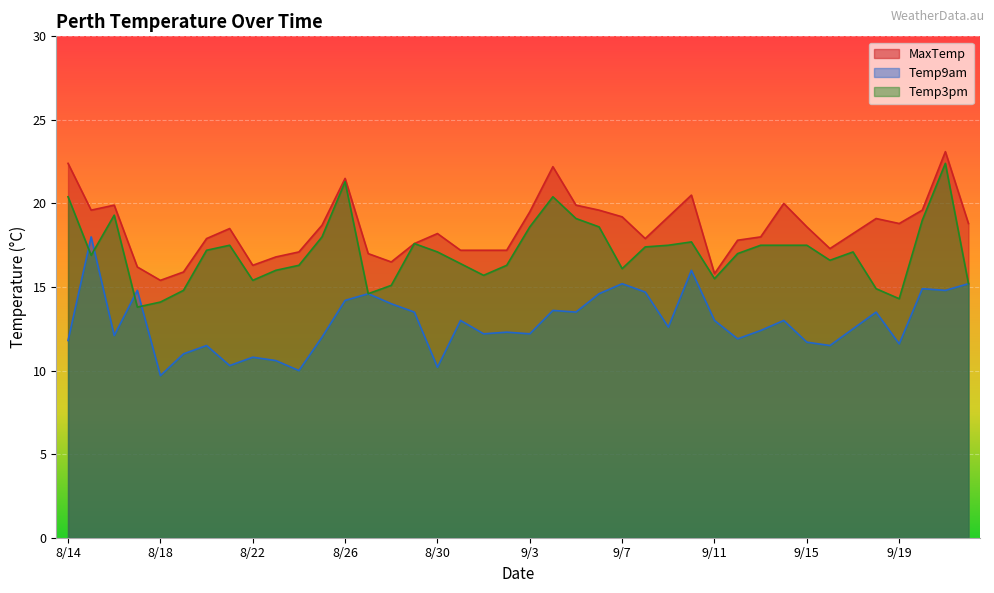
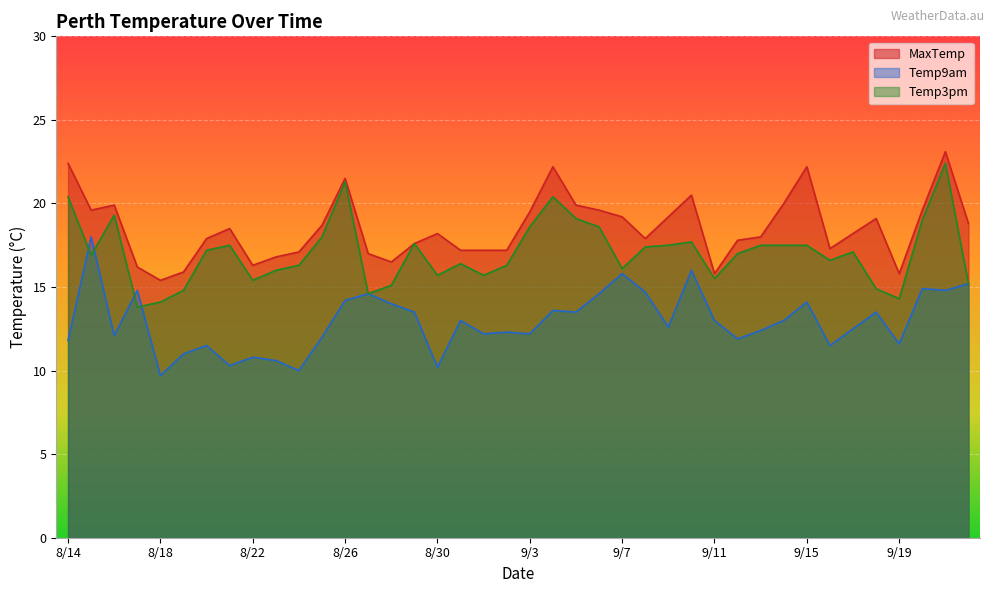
Temp3pm, 8/30: 17.1 -> 15.7
Temp9am, 9/7: 15.2 -> 15.8
MaxTemp, 9/15: 18.6 -> 22.2
Temp9am, 9/15: 11.7 -> 14.1
MaxTemp, 9/19: 18.8 -> 15.8
